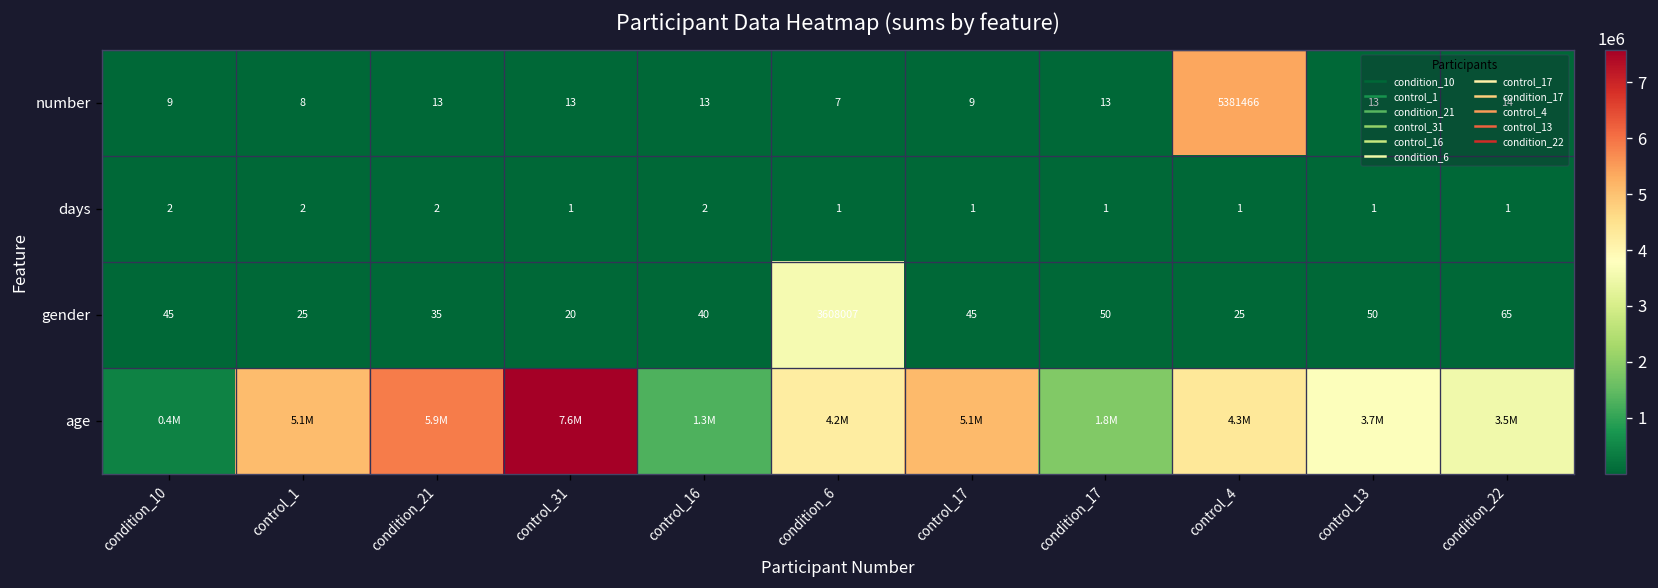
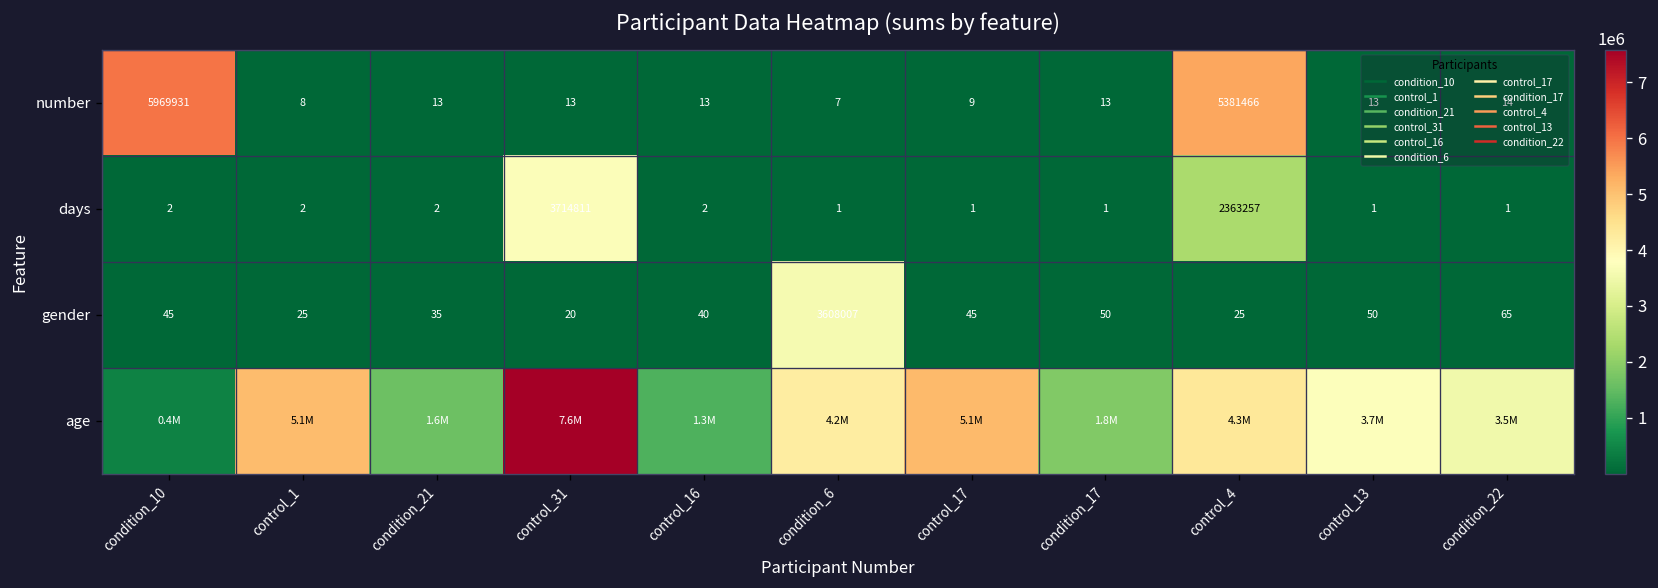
number, condition_10: 9 -> 5969931
days, control_31: 1 -> 3714811
days, control_4: 1 -> 2363257
age, condition_21: 5.9M -> 1.6M
